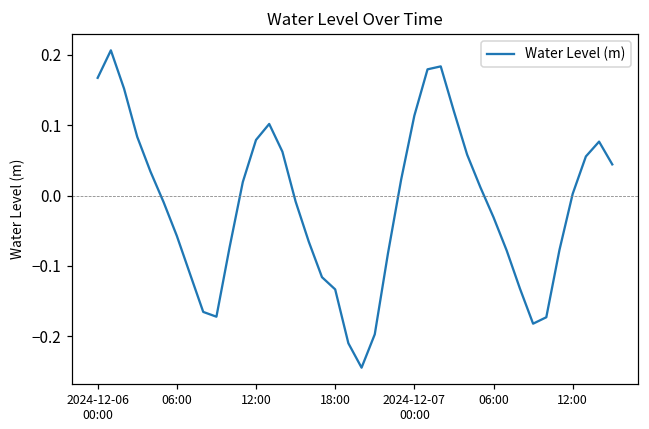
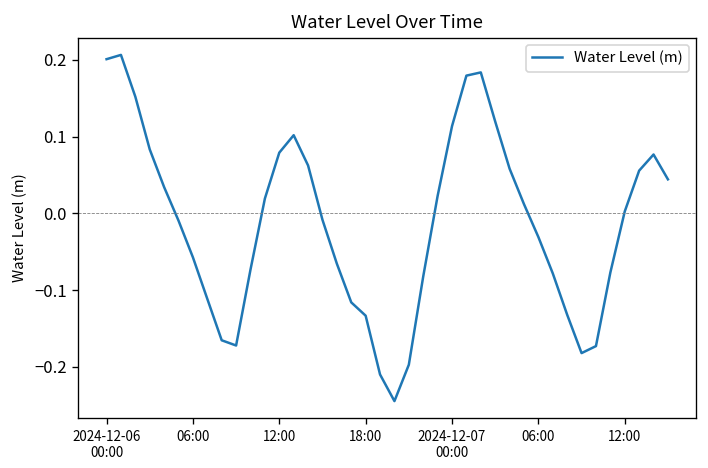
2024-12-06 00:00: 0.17 -> 0.20
